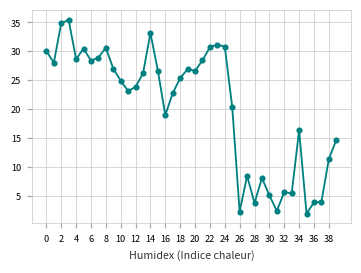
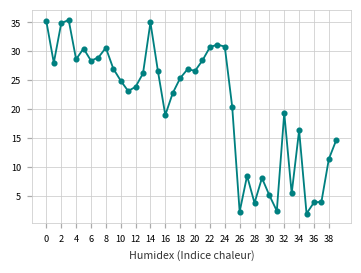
0: 30 -> 35
14: 33 -> 35
32: 6 -> 19
